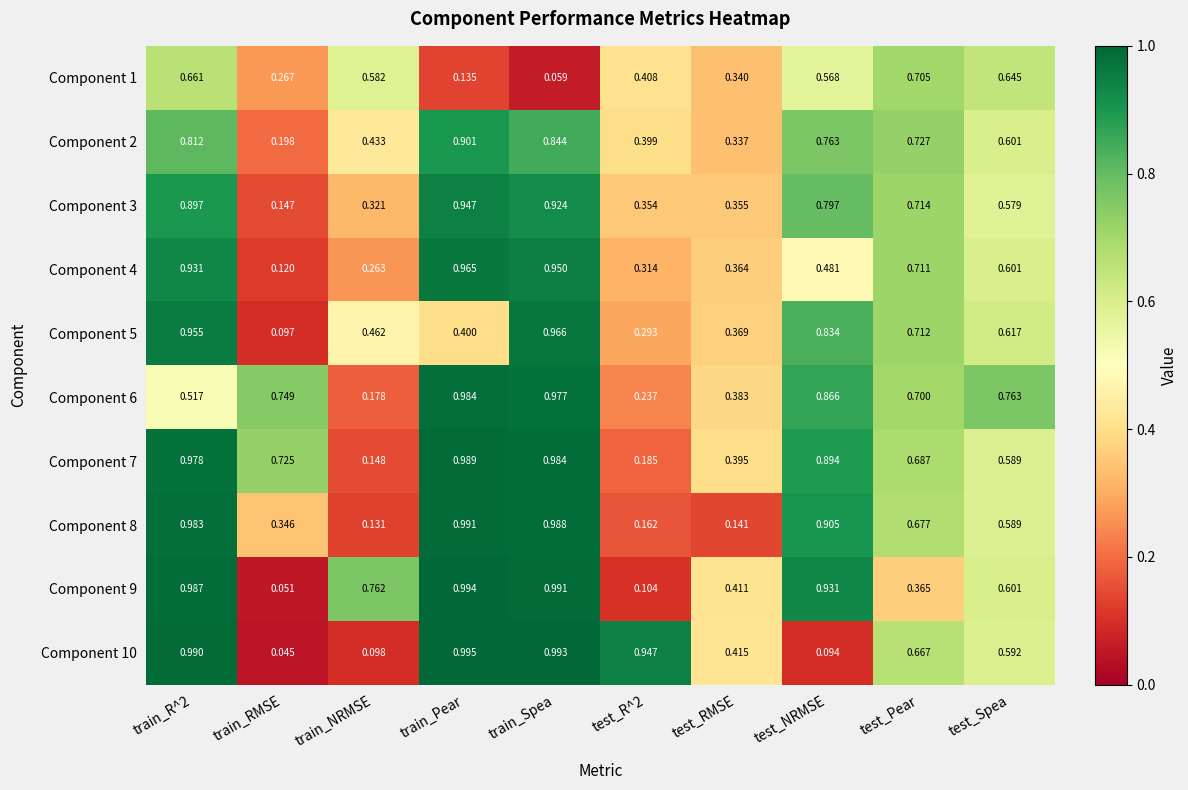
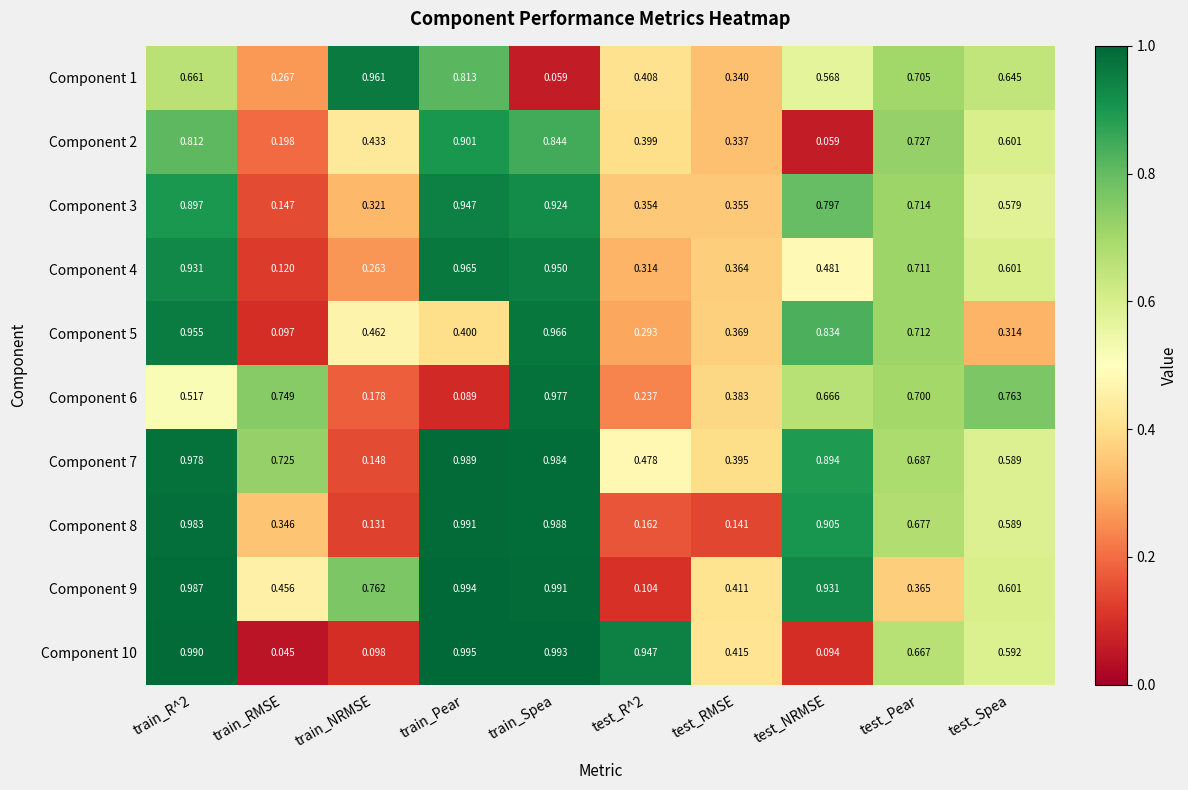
Component 1, train_NRMSE: 0.582 -> 0.961
Component 1, train_Pear: 0.135 -> 0.813
Component 2, test_NRMSE: 0.763 -> 0.059
Component 5, test_Spea: 0.617 -> 0.314
Component 6, train_Pear: 0.984 -> 0.089
Component 6, test_NRMSE: 0.866 -> 0.666
Component 7, test_R^2: 0.185 -> 0.478
Component 9, train_RMSE: 0.051 -> 0.456
